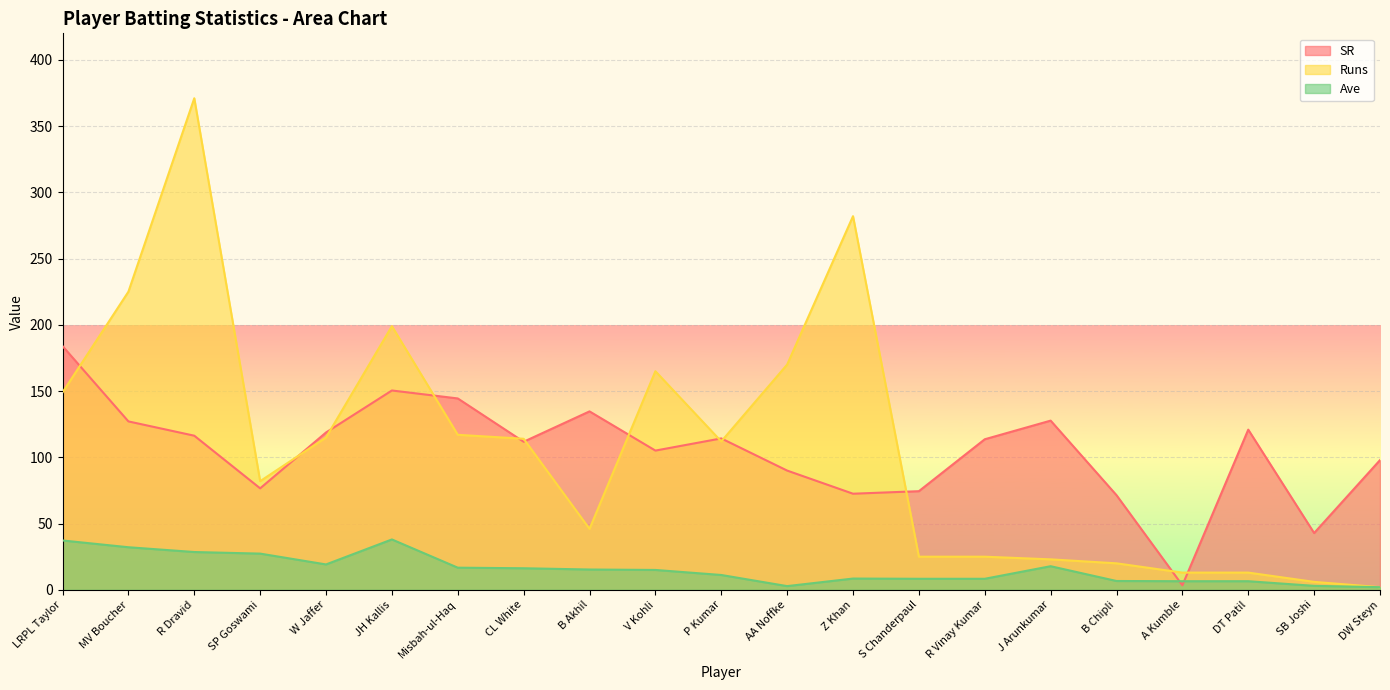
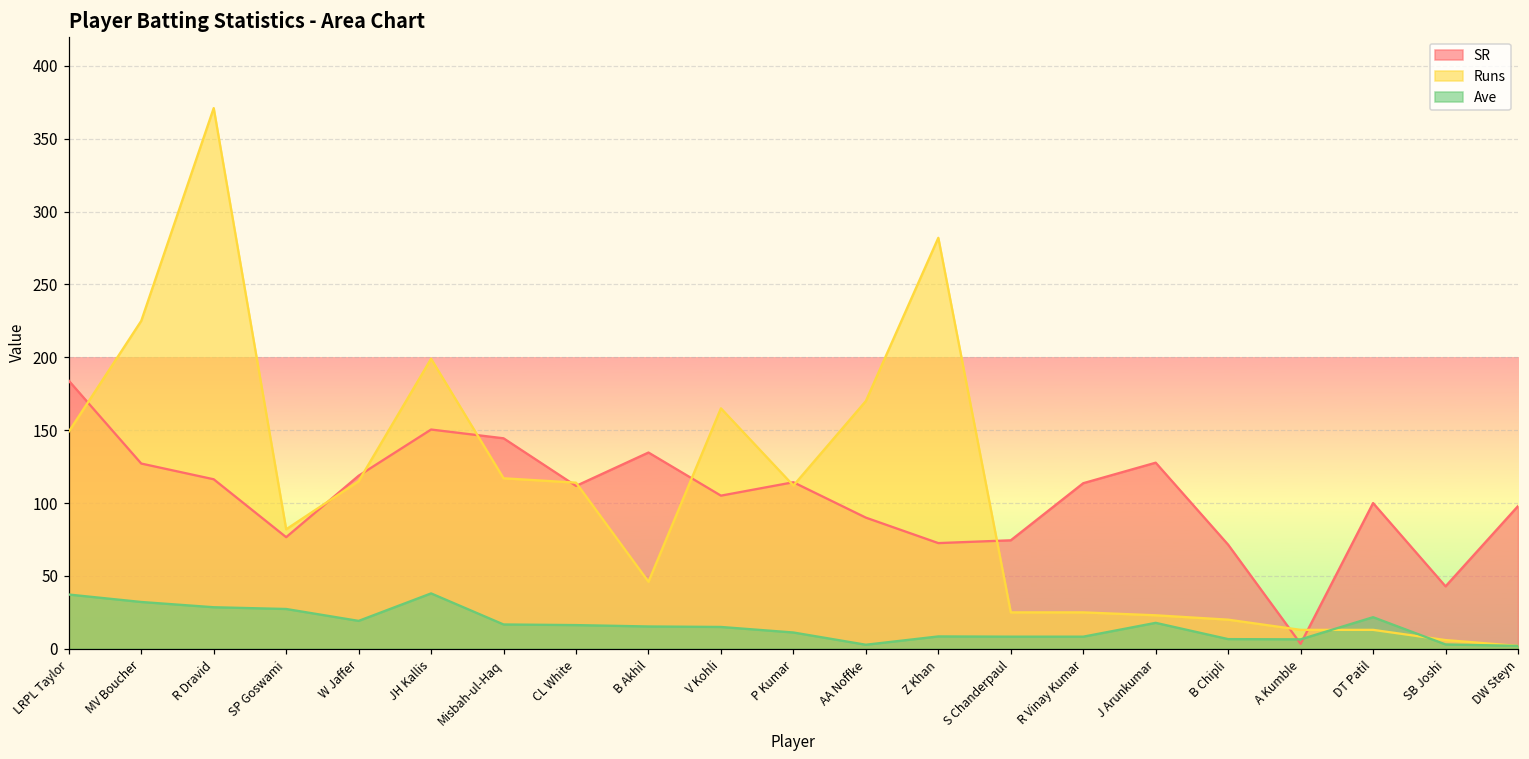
SR, DT Patil: 121 -> 100
Ave, DT Patil: 7 -> 22
